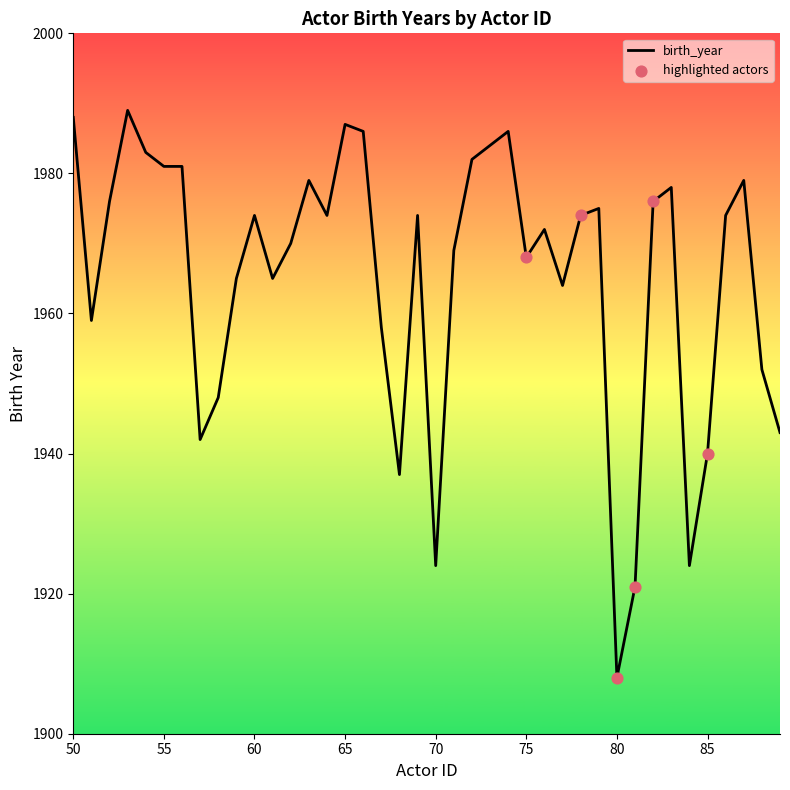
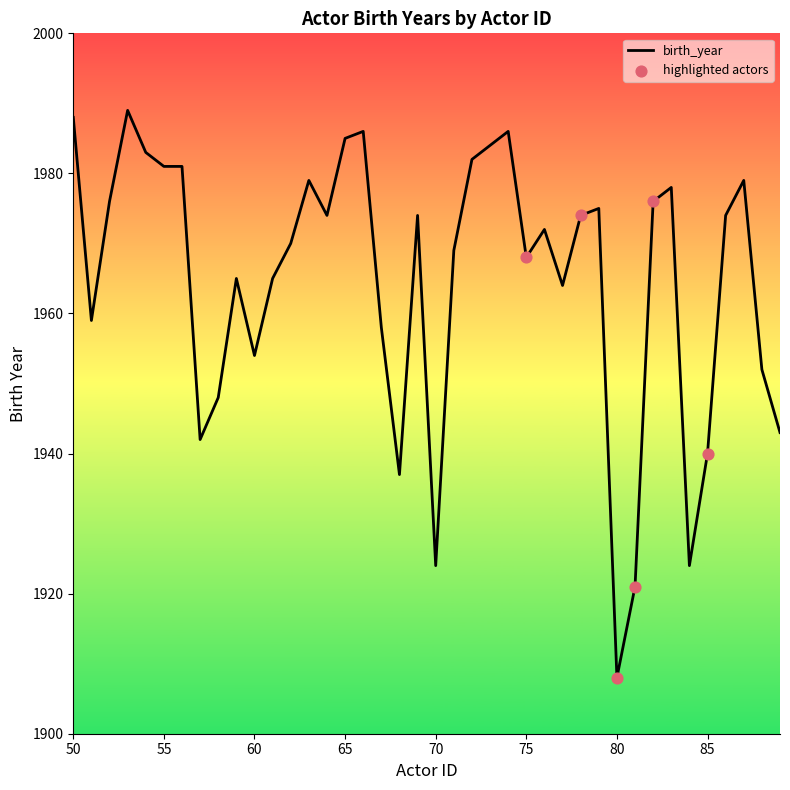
birth_year, 60: 1974 -> 1954
birth_year, 65: 1987 -> 1985
